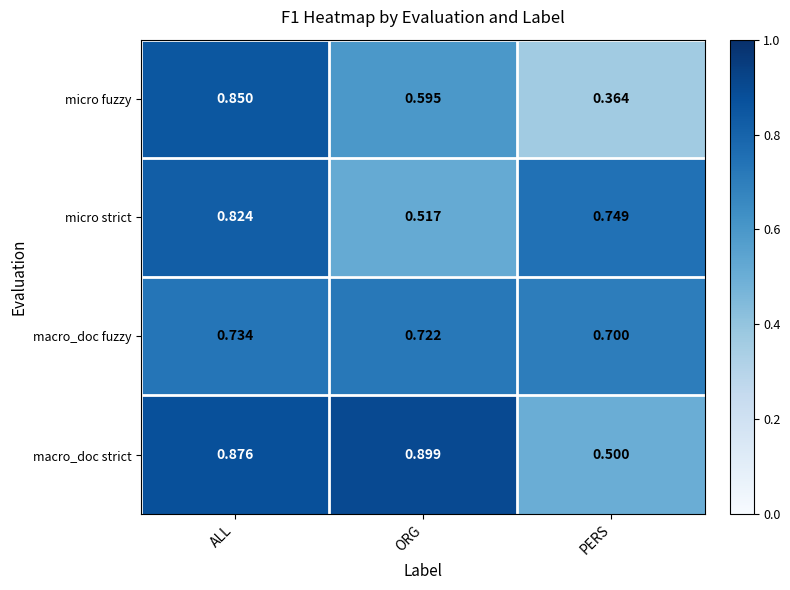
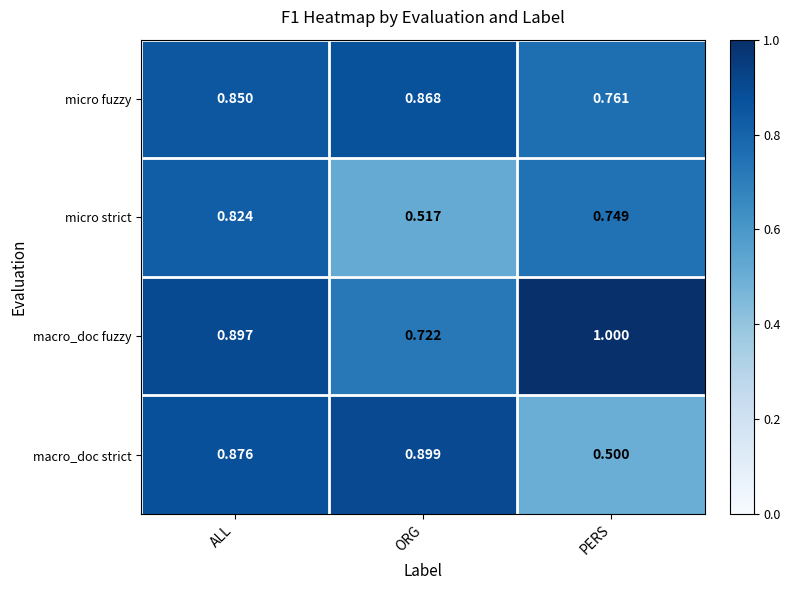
micro fuzzy, ORG: 0.595 -> 0.868
micro fuzzy, PERS: 0.364 -> 0.761
macro_doc fuzzy, ALL: 0.734 -> 0.897
macro_doc fuzzy, PERS: 0.700 -> 1.000
